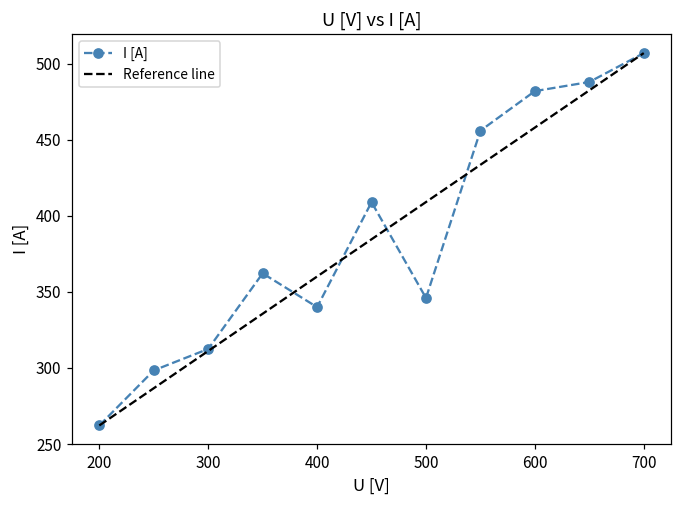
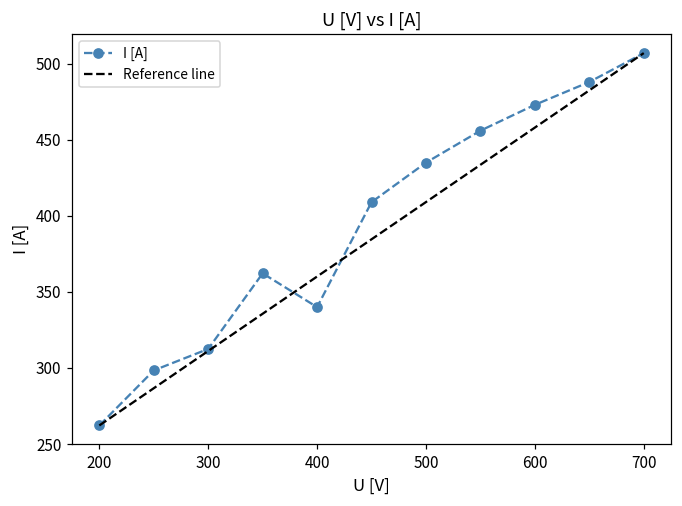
I [A], 500: 346 -> 435
I [A], 600: 482 -> 473
